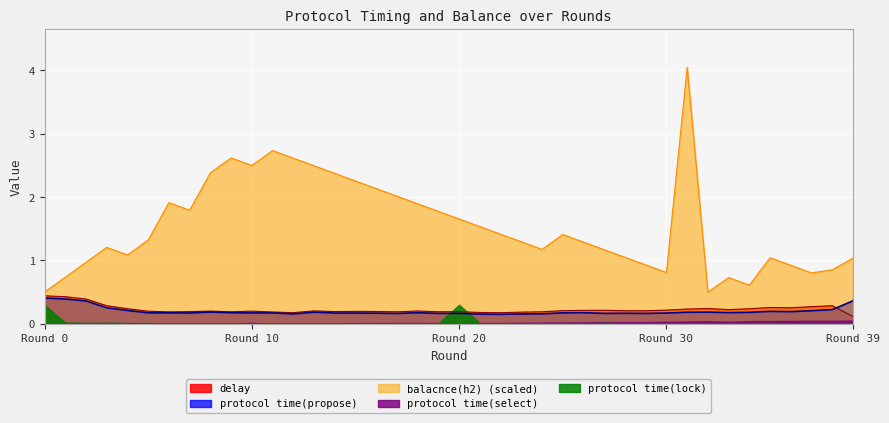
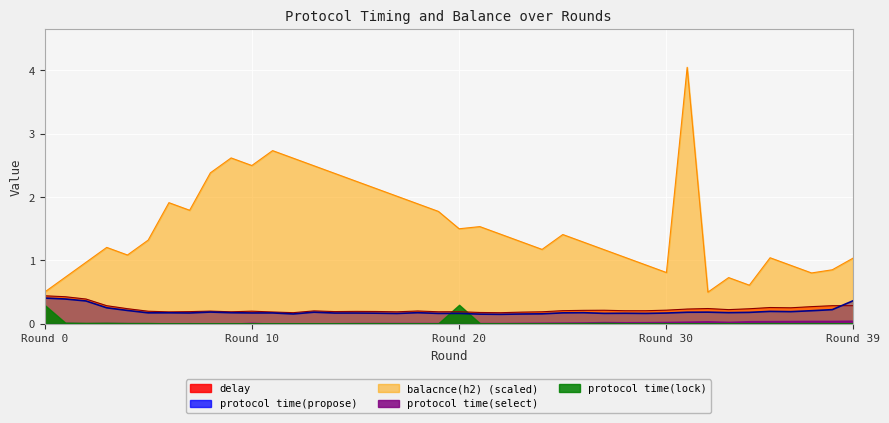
balacnce(h2) (scaled), Round 20: 1.7 -> 1.5
delay, Round 39: 0.1 -> 0.3
